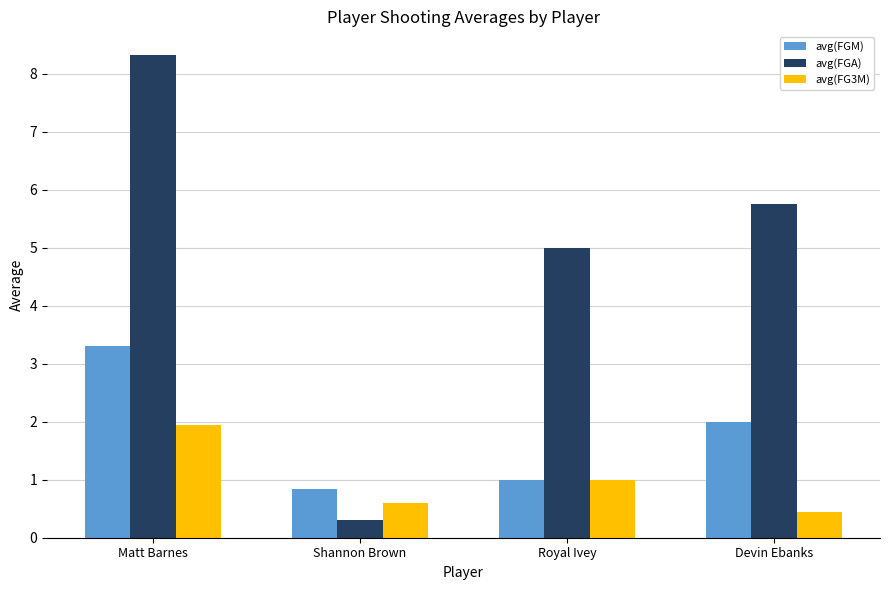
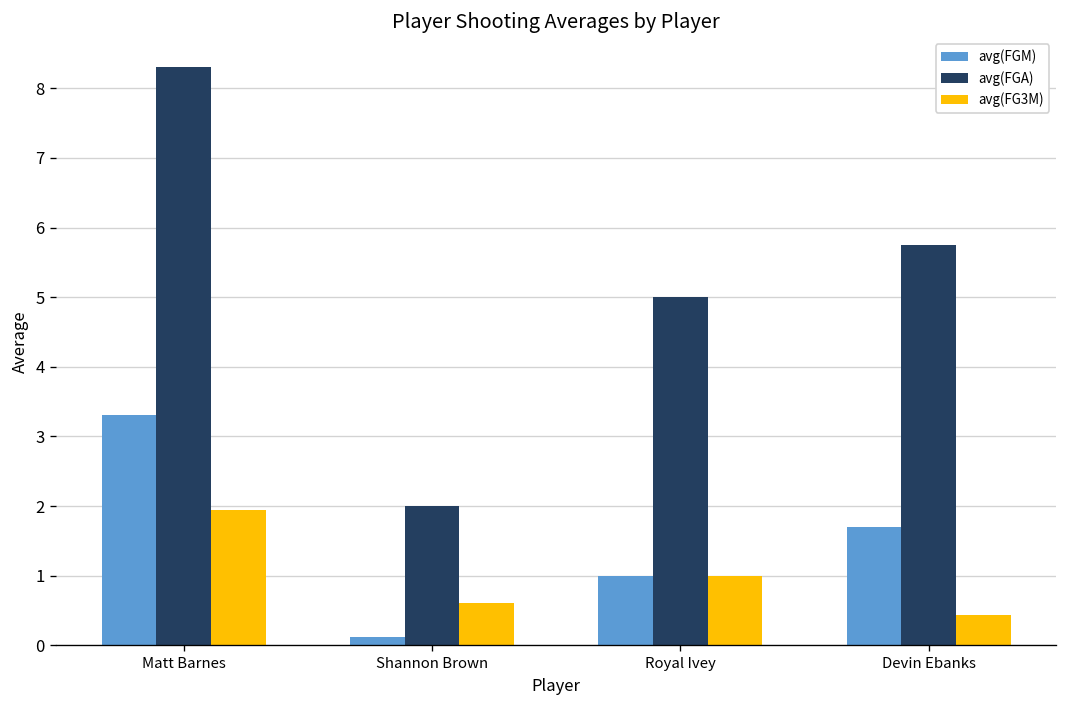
avg(FGM), Shannon Brown: 0.8 -> 0.1
avg(FGA), Shannon Brown: 0.3 -> 2.0
avg(FGM), Devin Ebanks: 2.0 -> 1.7
